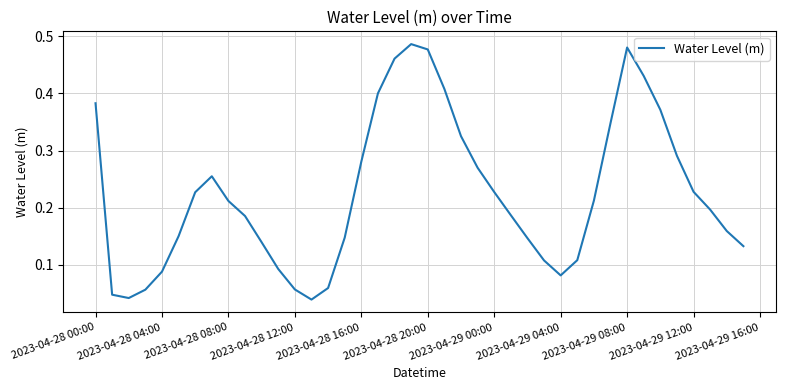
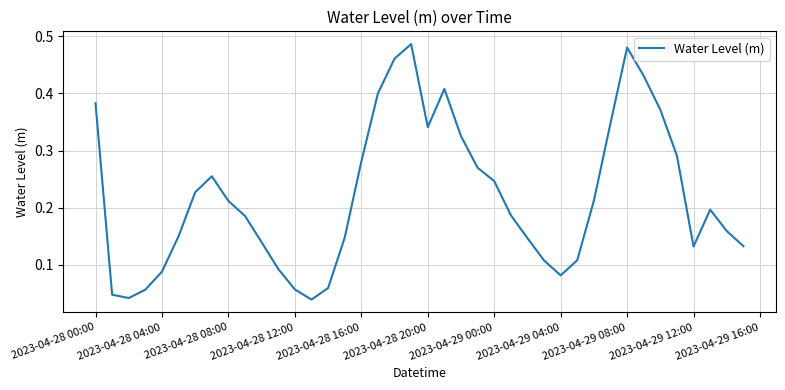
2023-04-28 20:00: 0.48 -> 0.34
2023-04-29 00:00: 0.23 -> 0.25
2023-04-29 12:00: 0.23 -> 0.13
